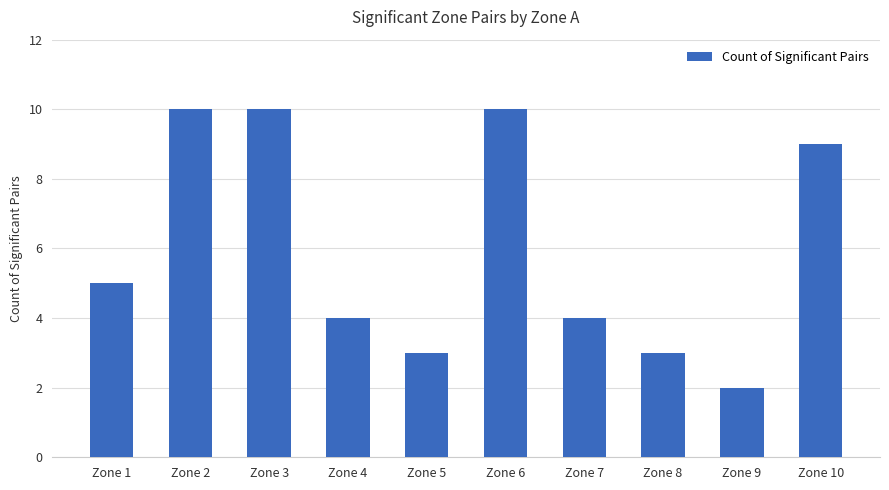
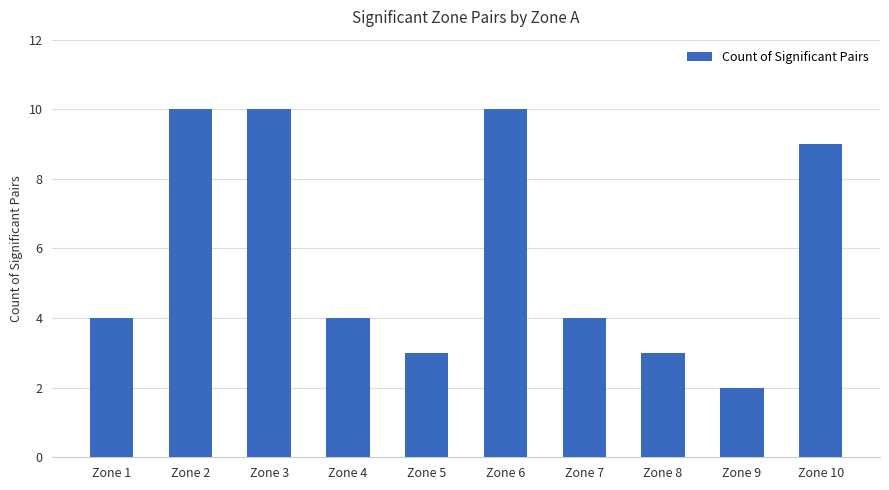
Zone 1: 5 -> 4
